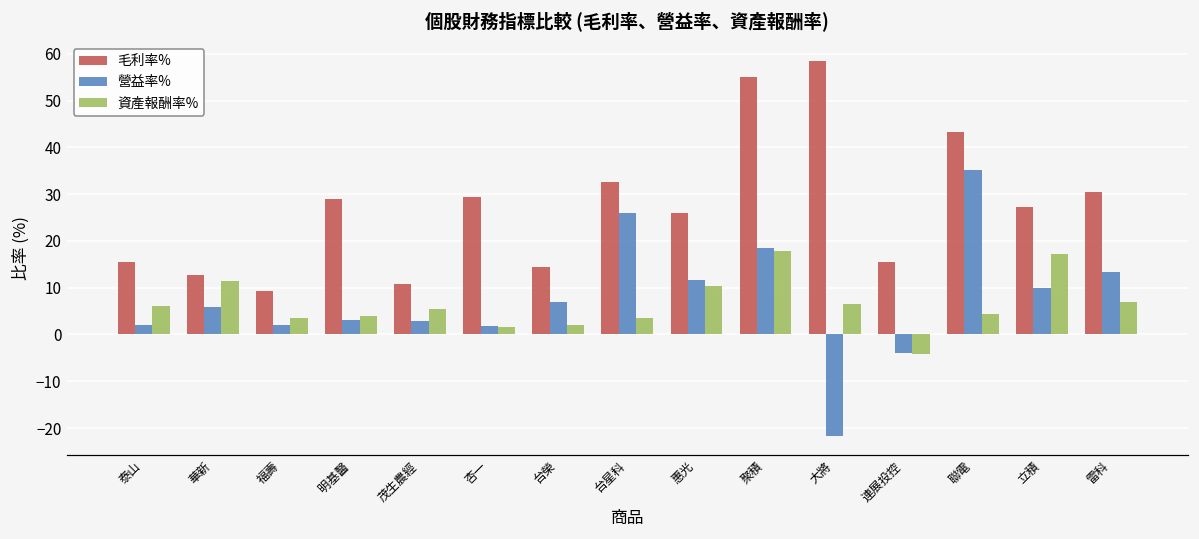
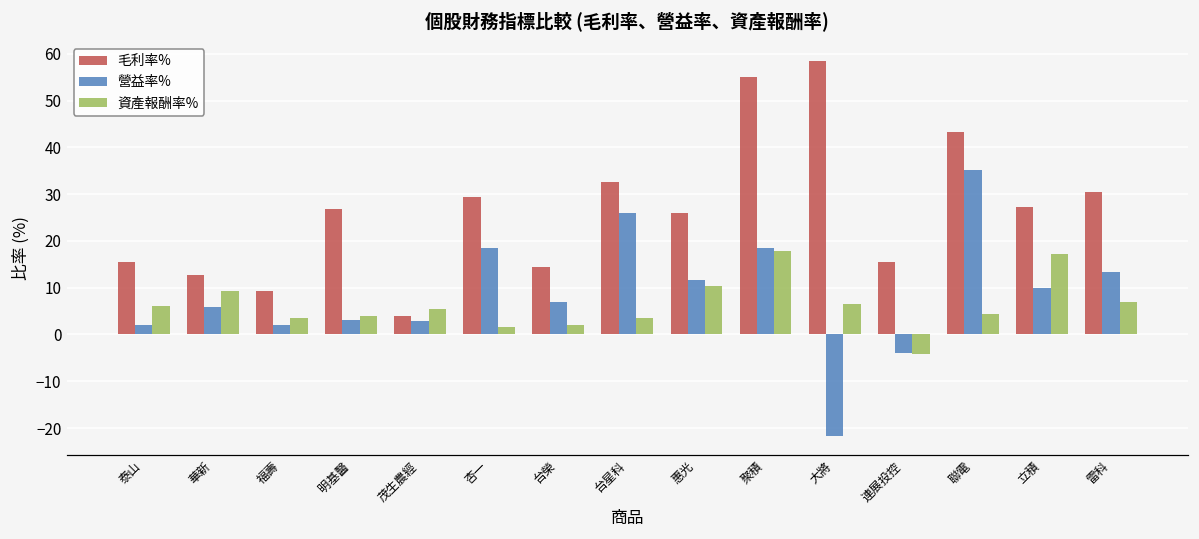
資產報酬率%, 華新: 11 -> 9
毛利率%, 明基醫: 29 -> 27
毛利率%, 茂生農經: 11 -> 4
營益率%, 杏一: 2 -> 19
